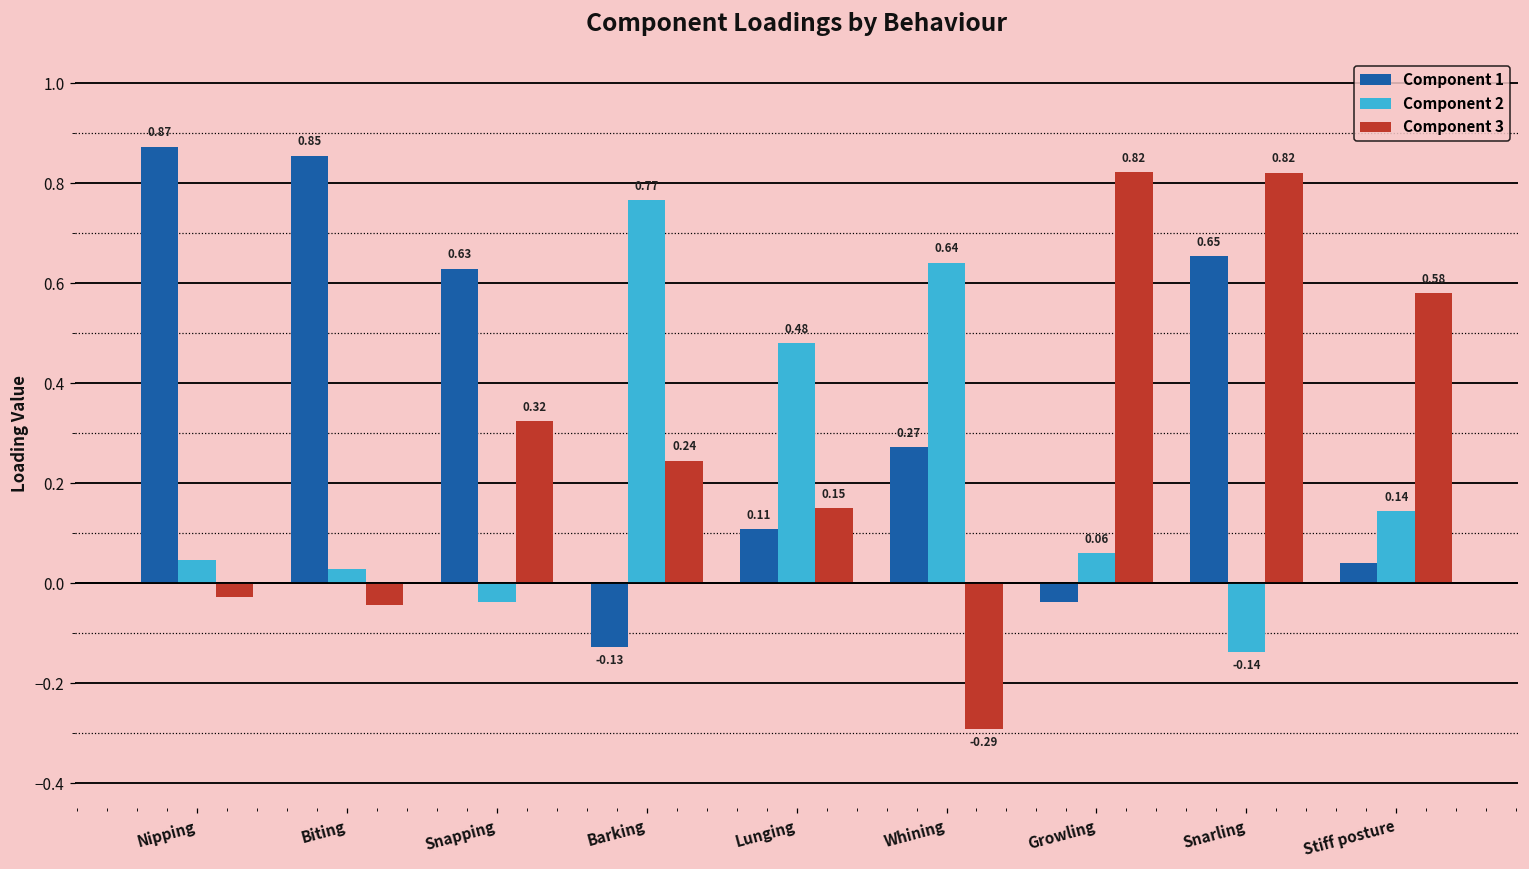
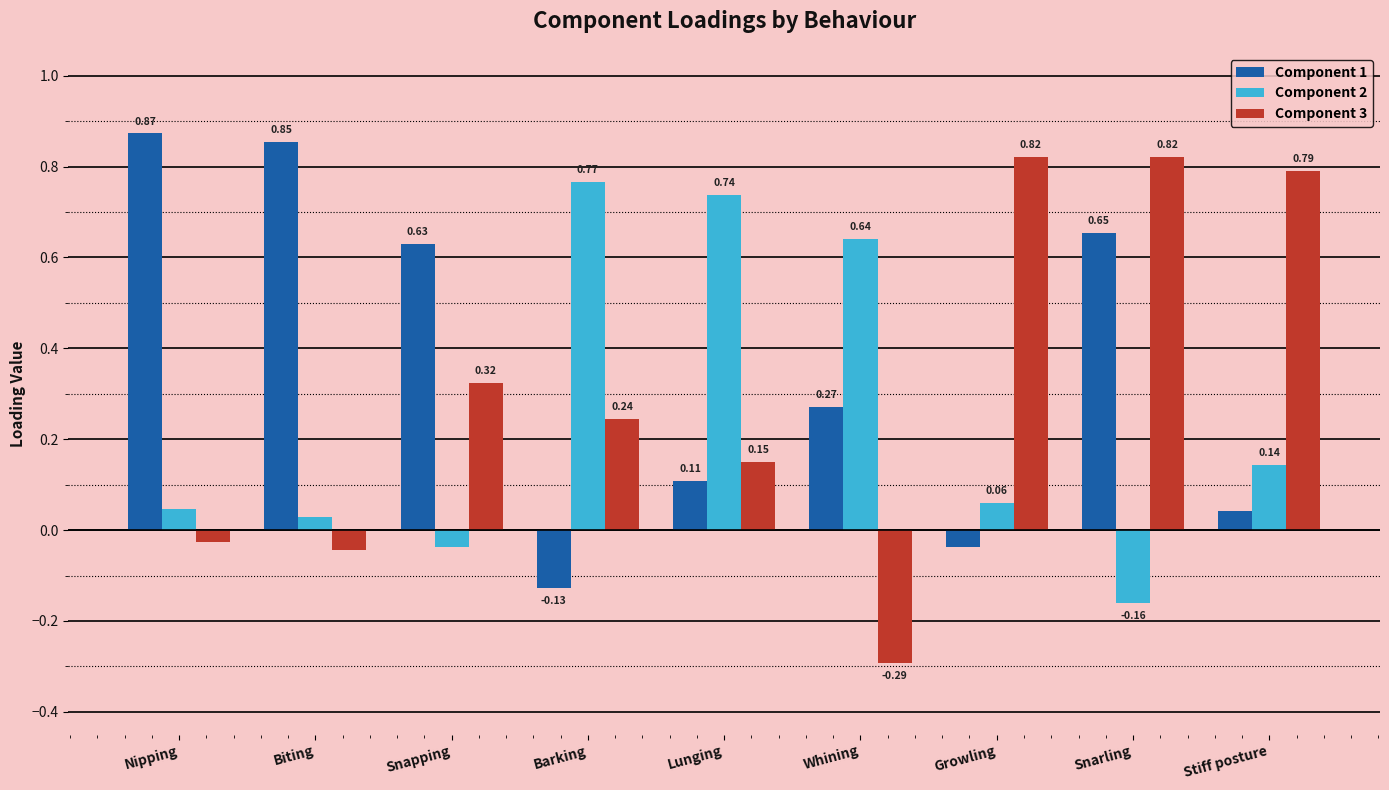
Component 2, Lunging: 0.48 -> 0.74
Component 2, Snarling: -0.14 -> -0.16
Component 3, Stiff posture: 0.58 -> 0.79
